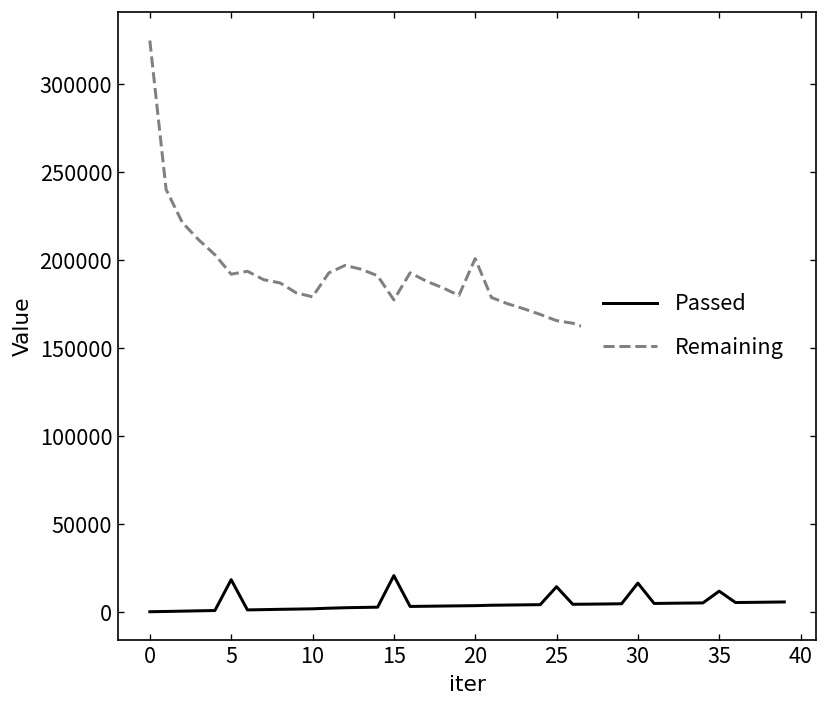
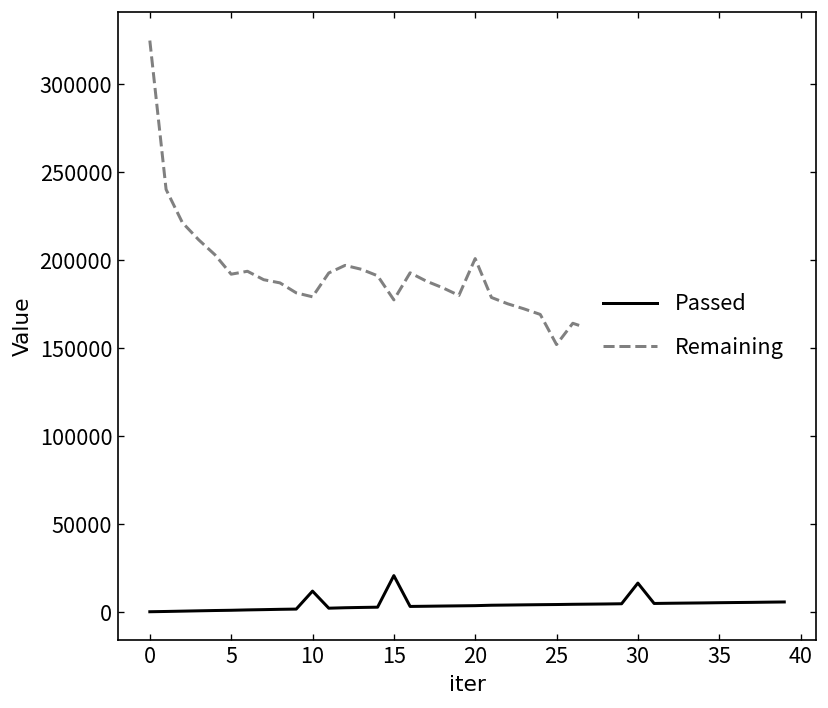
Passed, 5: 19000 -> 1000
Passed, 10: 2000 -> 12000
Passed, 25: 15000 -> 4000
Remaining, 25: 166000 -> 152000
Passed, 35: 12000 -> 5000
